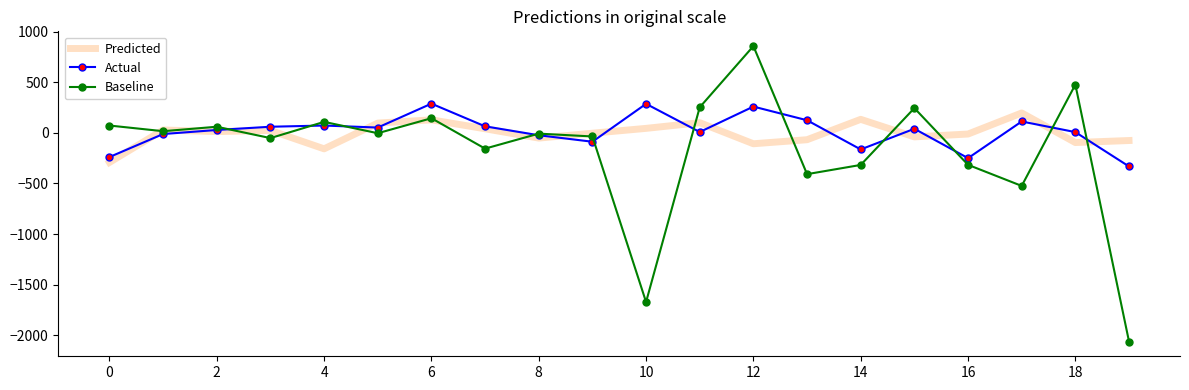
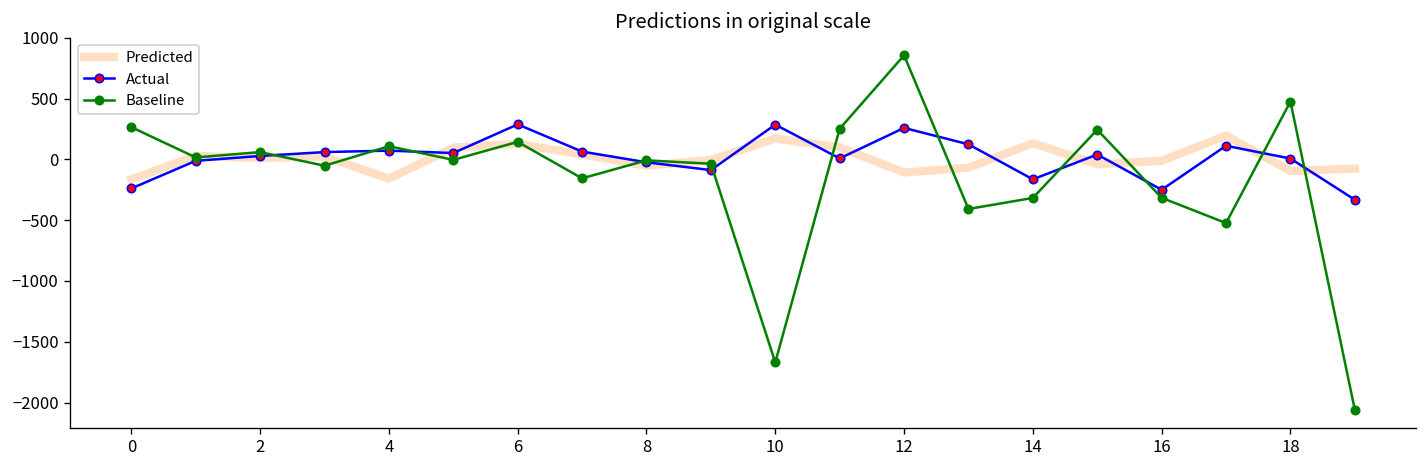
Predicted, 0: -290 -> -160
Baseline, 0: 70 -> 270
Predicted, 10: 40 -> 170
